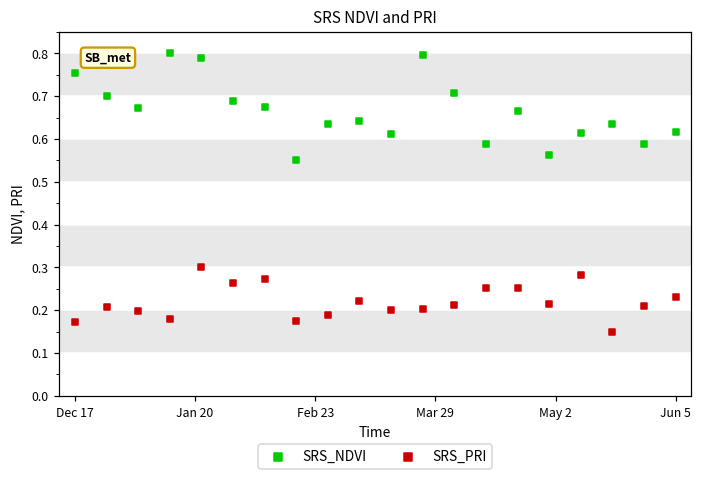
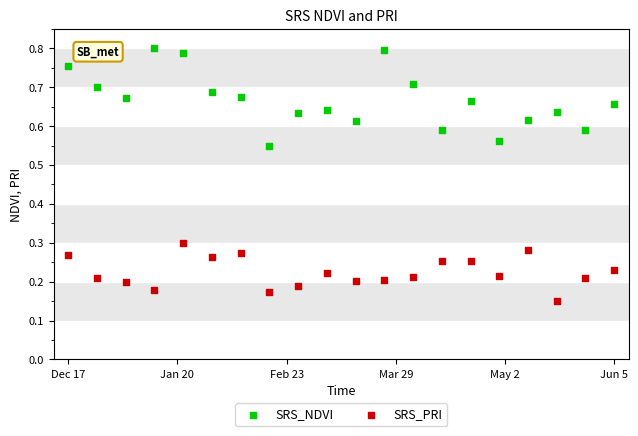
SRS_PRI, Dec 17: 0.17 -> 0.27
SRS_NDVI, Jun 5: 0.62 -> 0.66
